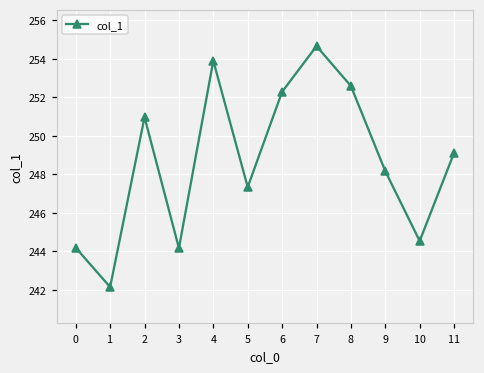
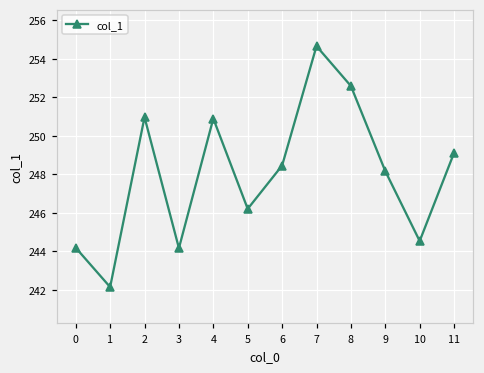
4: 253.9 -> 250.9
5: 247.3 -> 246.2
6: 252.3 -> 248.5
